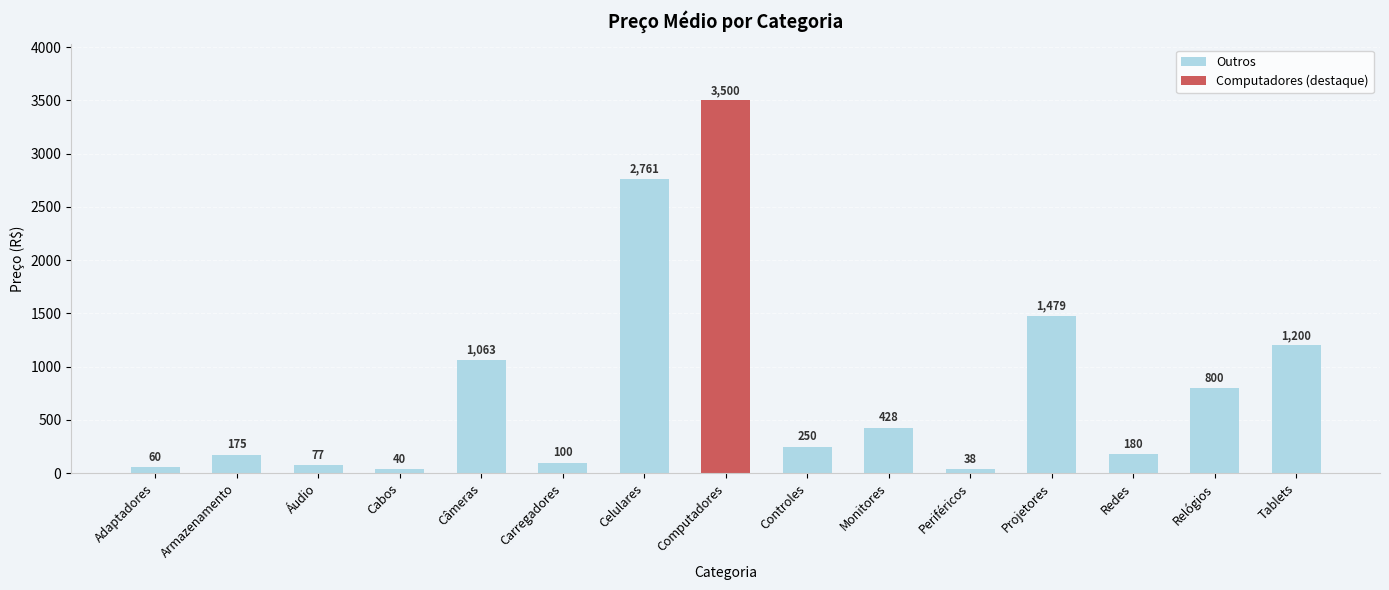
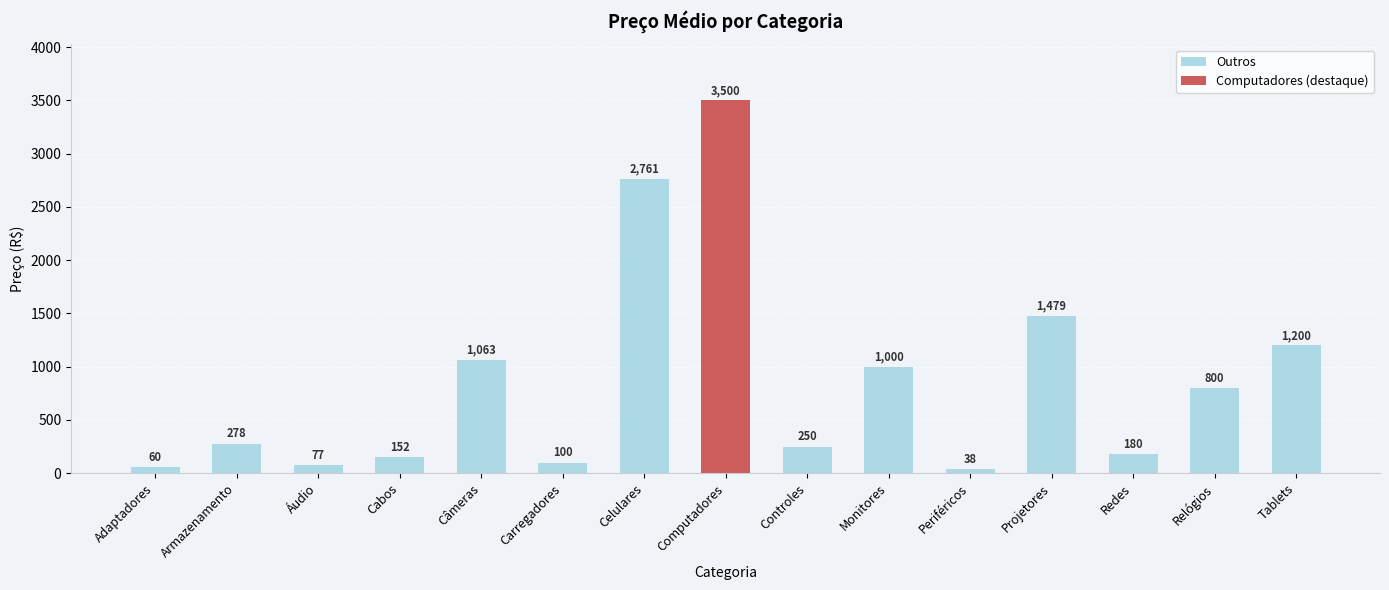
Armazenamento: 175 -> 278
Cabos: 40 -> 152
Monitores: 428 -> 1,000
